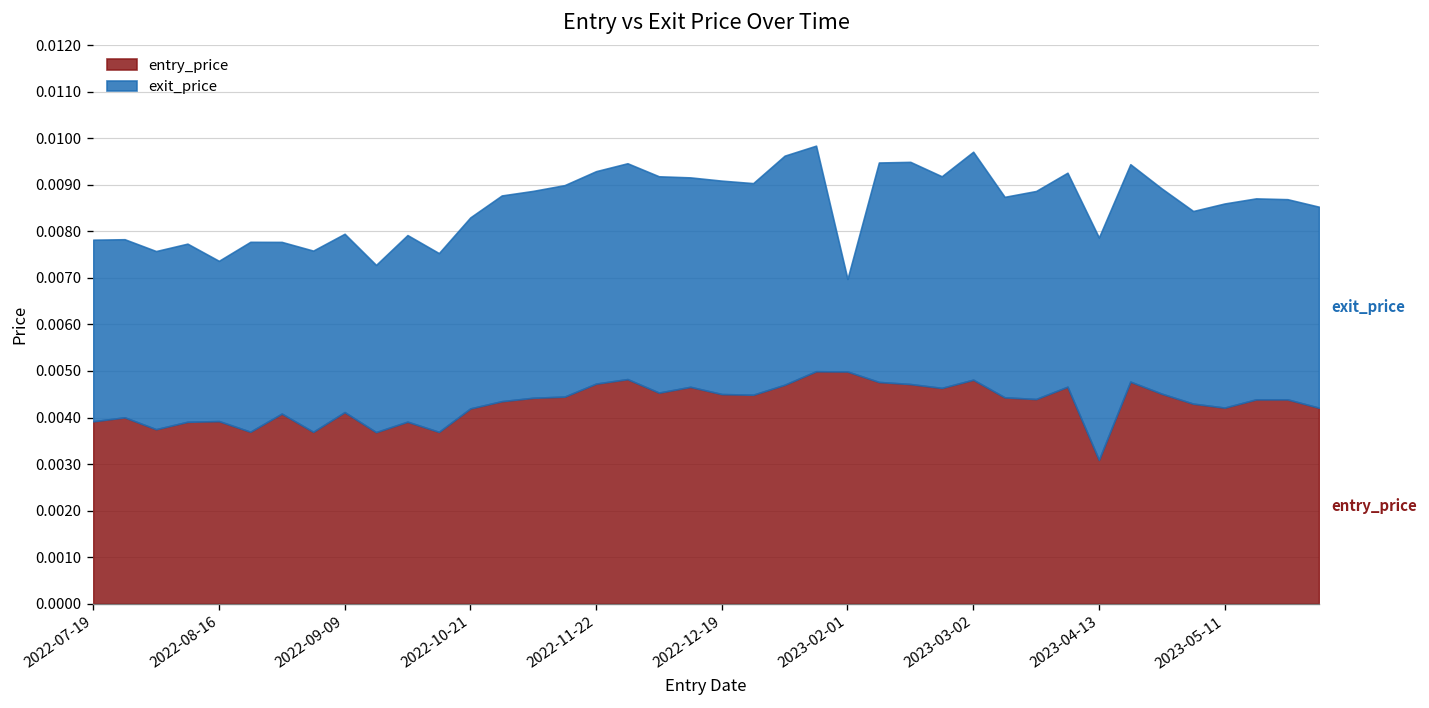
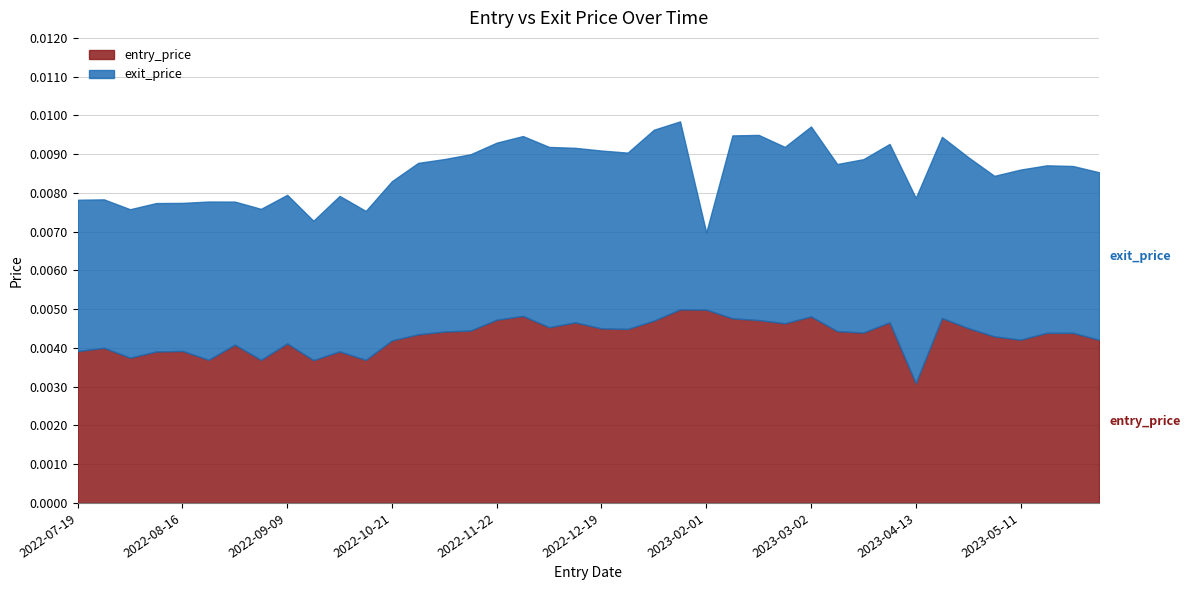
exit_price, 2022-08-16: 0.0034 -> 0.0038
